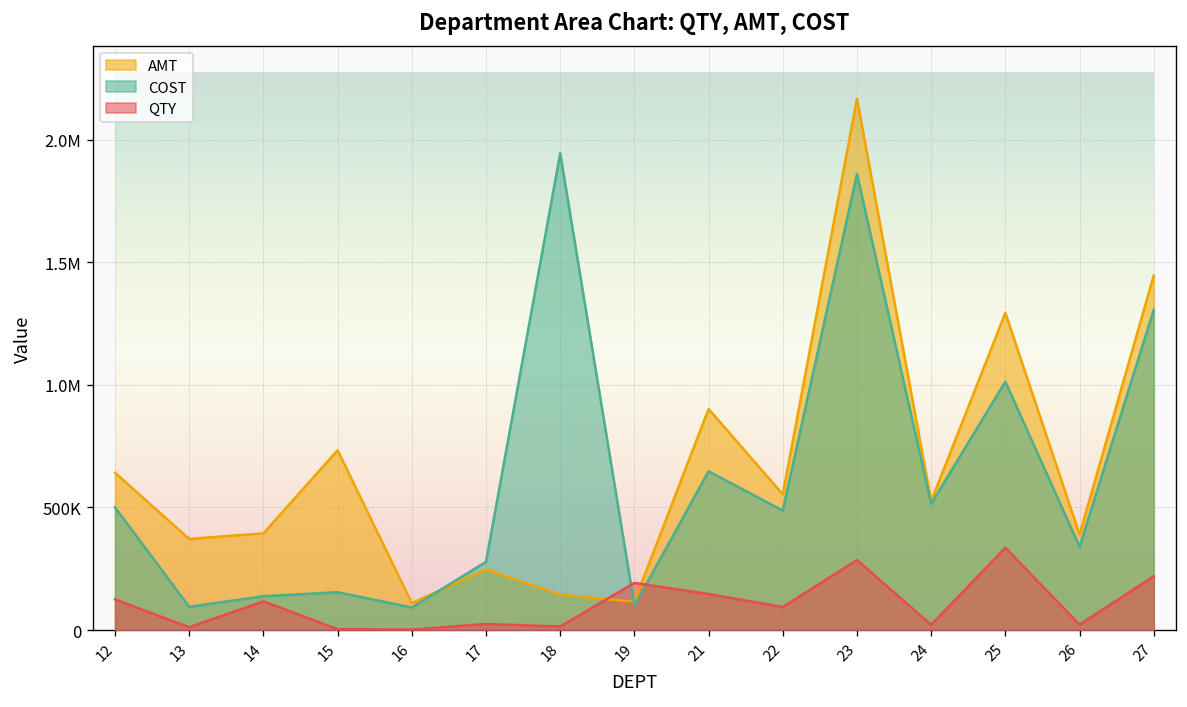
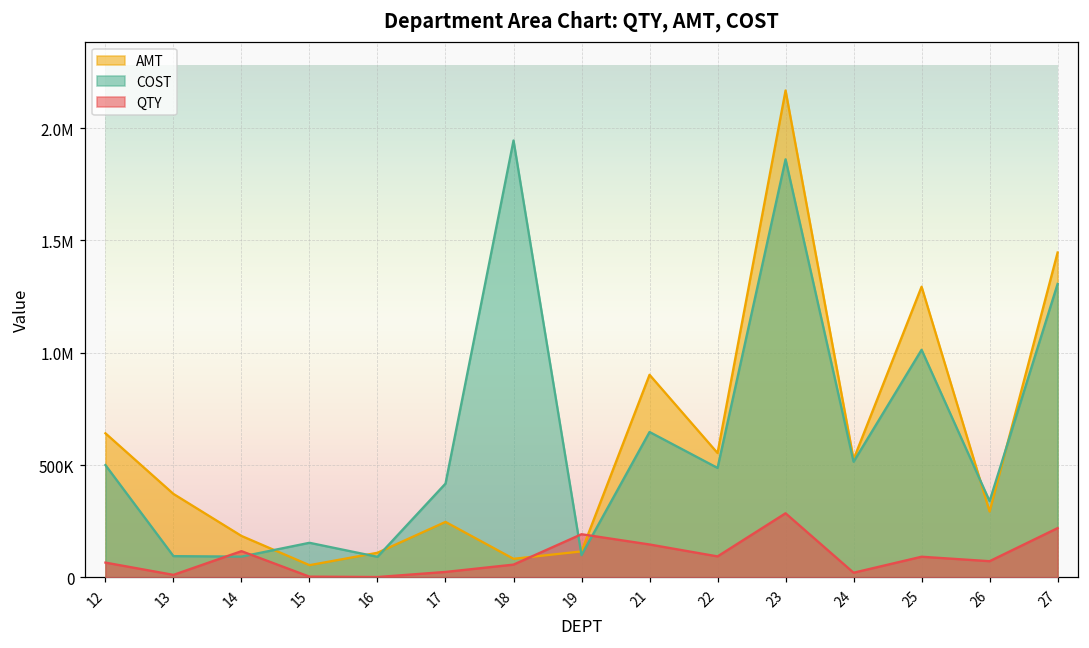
QTY, 12: 120000 -> 70000
AMT, 14: 390000 -> 180000
COST, 14: 140000 -> 90000
AMT, 15: 730000 -> 50000
COST, 17: 280000 -> 420000
AMT, 18: 140000 -> 80000
QTY, 18: 10000 -> 60000
QTY, 25: 340000 -> 90000
AMT, 26: 390000 -> 290000
QTY, 26: 20000 -> 70000
